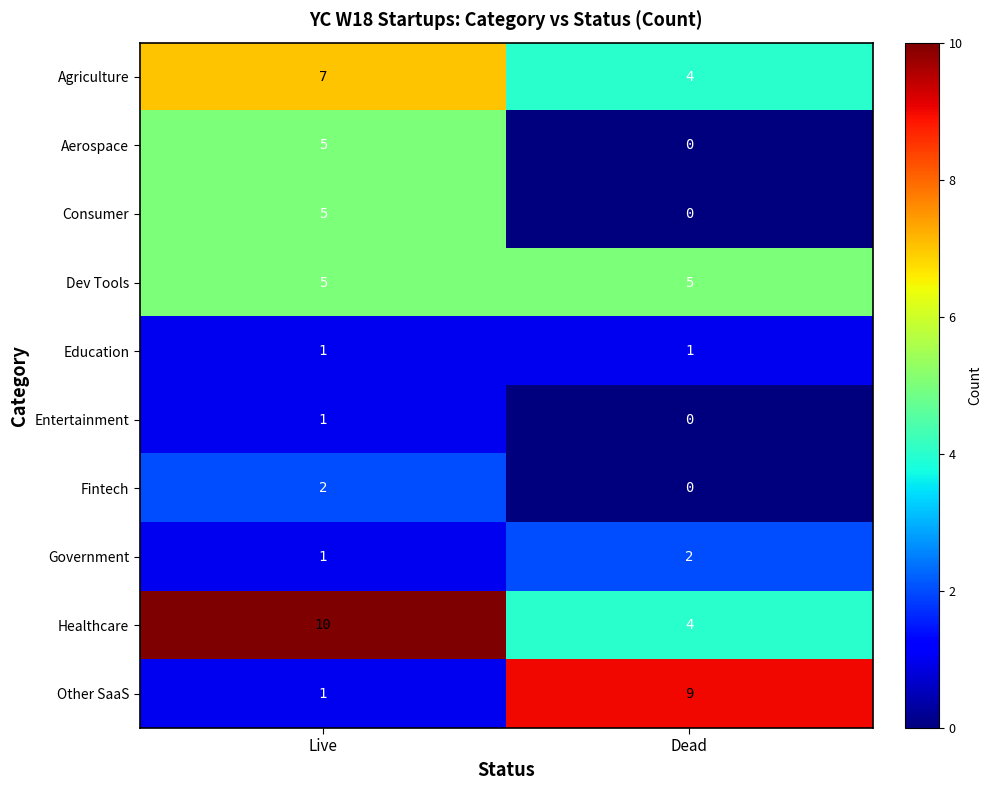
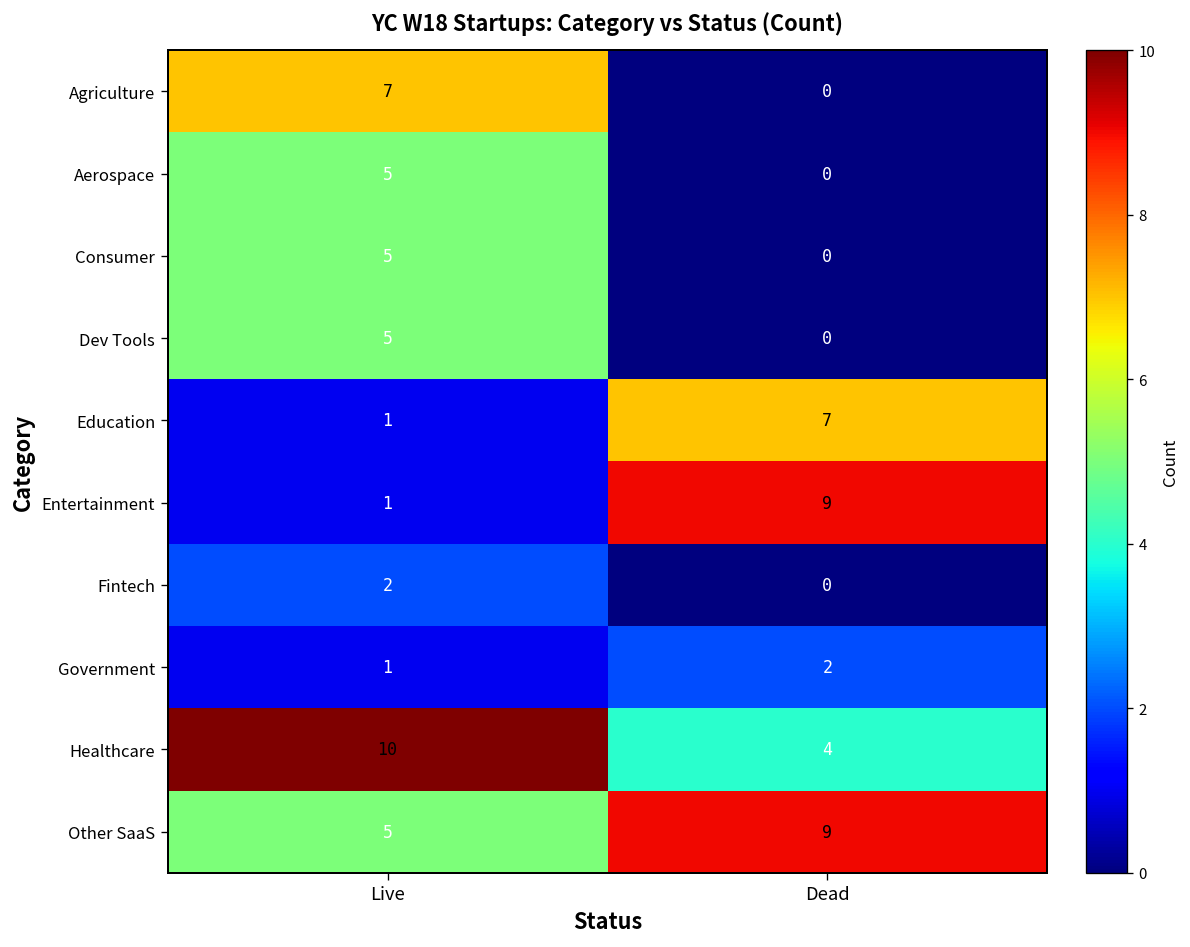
Agriculture, Dead: 4 -> 0
Dev Tools, Dead: 5 -> 0
Education, Dead: 1 -> 7
Entertainment, Dead: 0 -> 9
Other SaaS, Live: 1 -> 5
